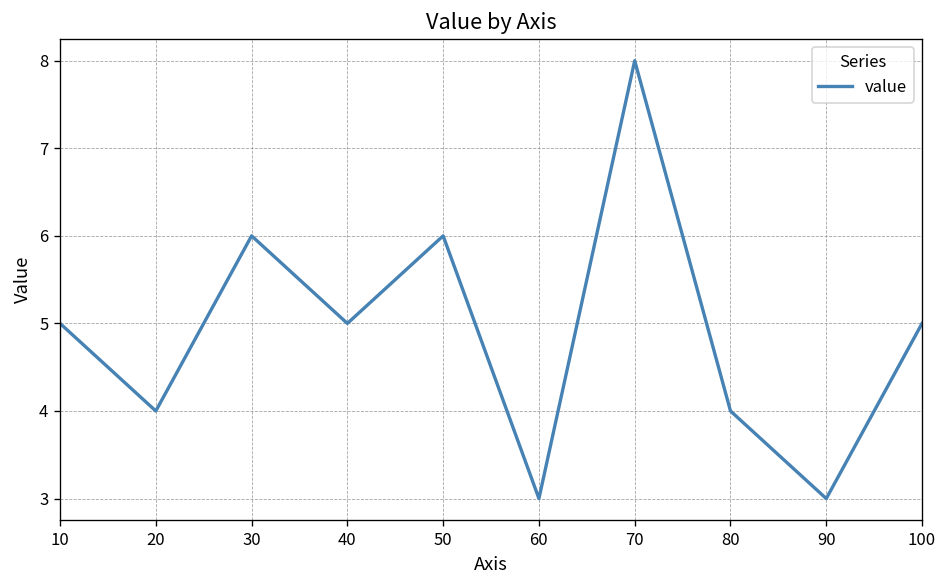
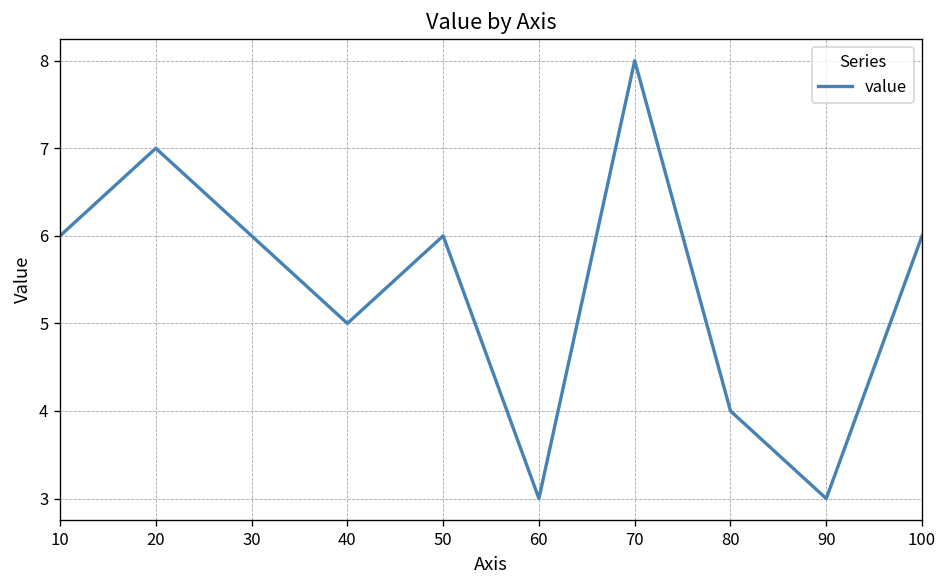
10: 5 -> 6
20: 4 -> 7
100: 5 -> 6
